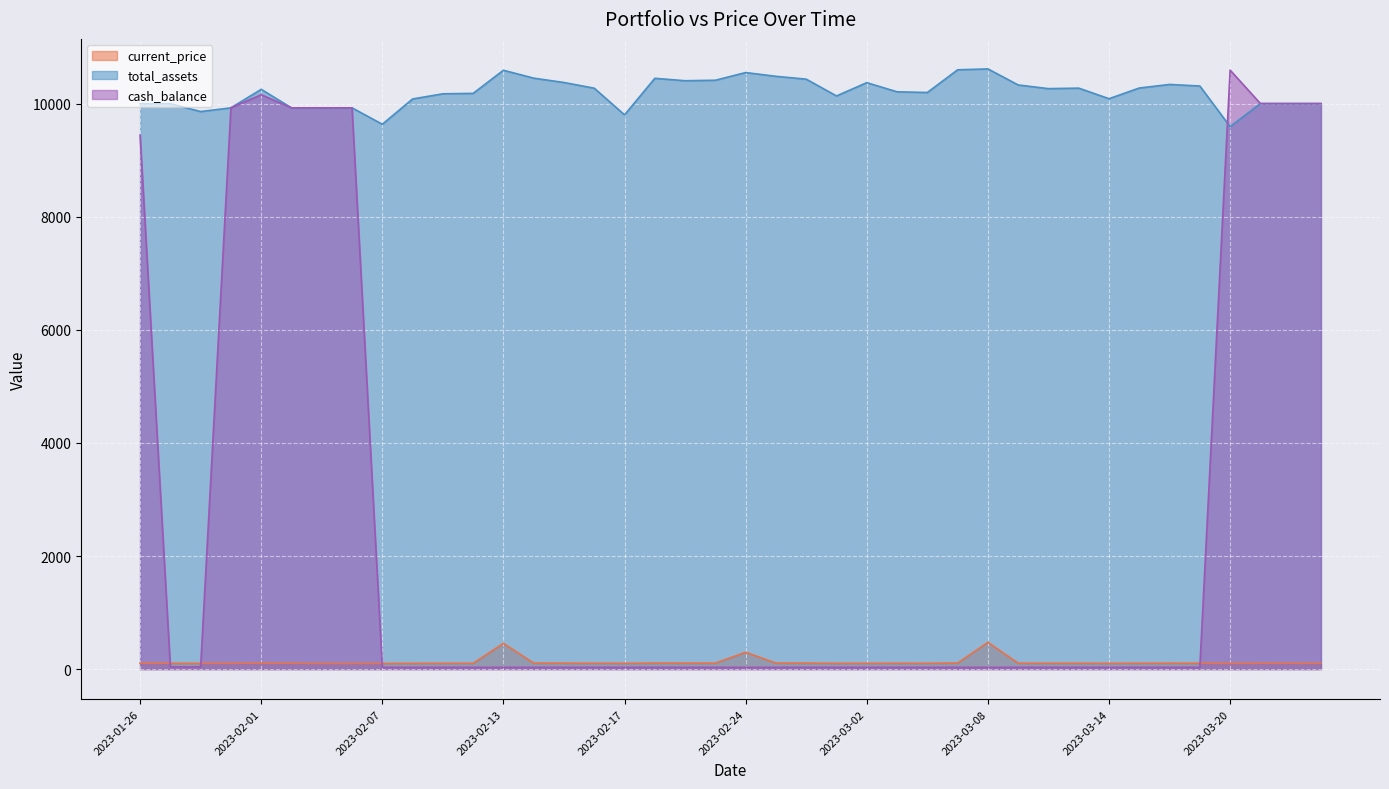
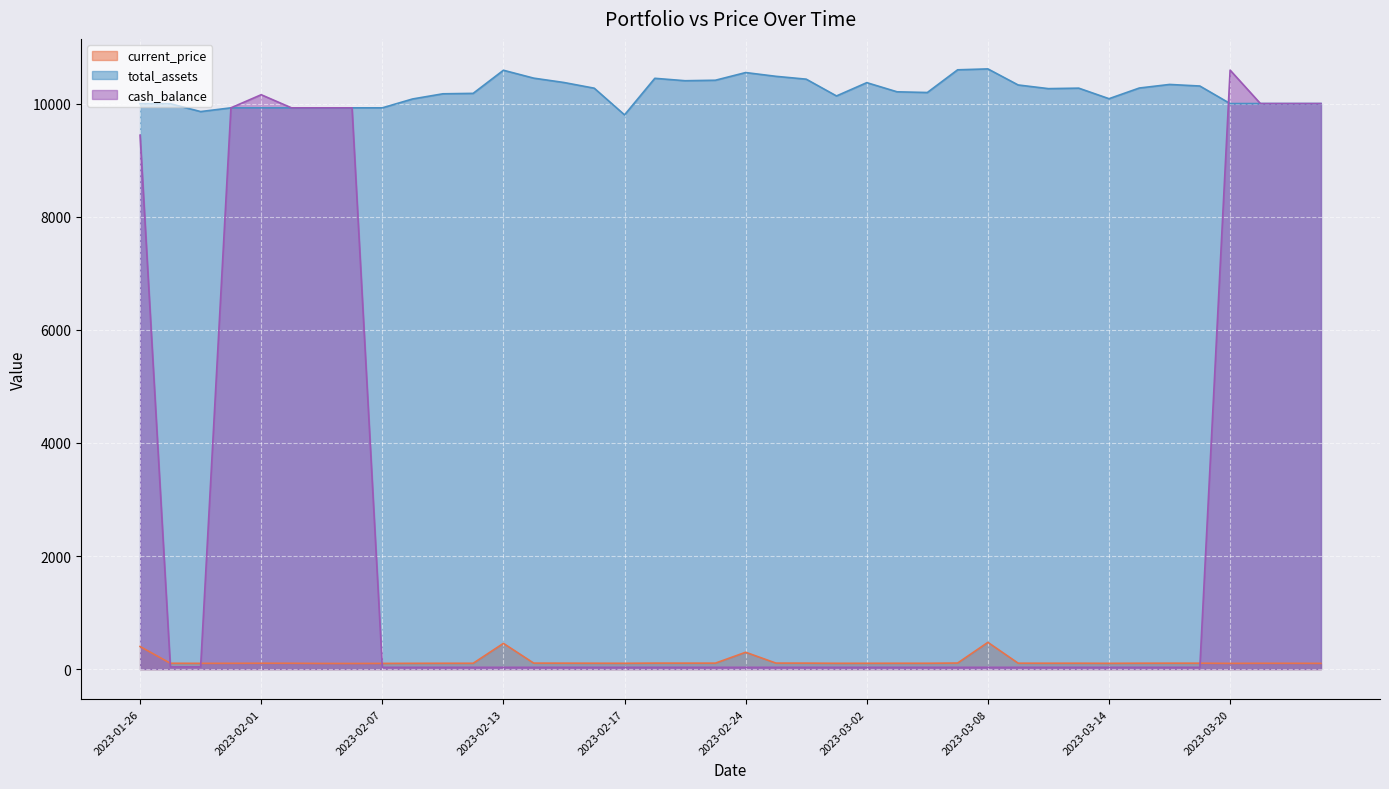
current_price, 2023-01-26: 100 -> 400
total_assets, 2023-02-01: 10300 -> 9900
total_assets, 2023-02-07: 9600 -> 9900
total_assets, 2023-03-20: 9600 -> 10000
